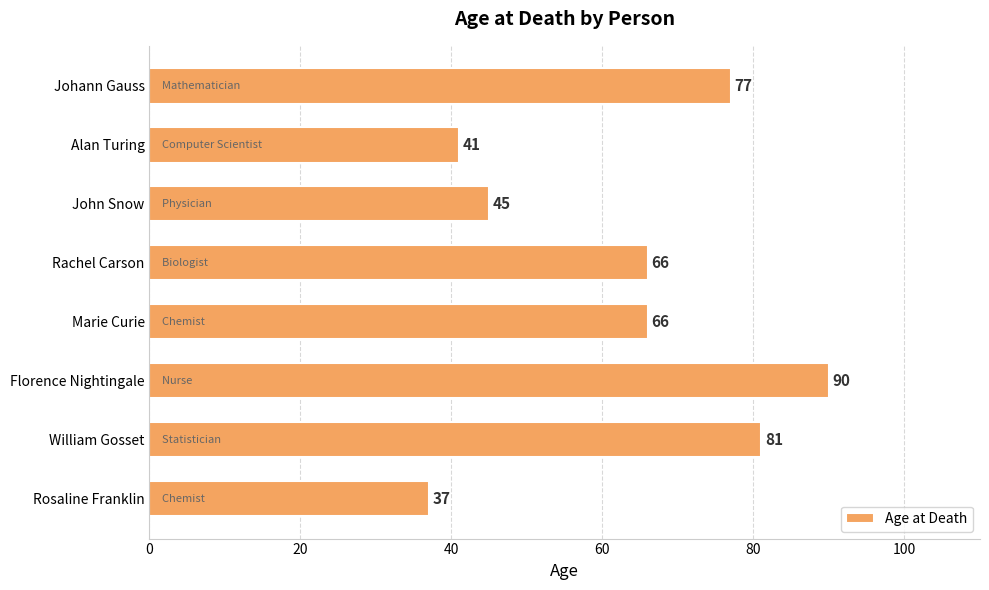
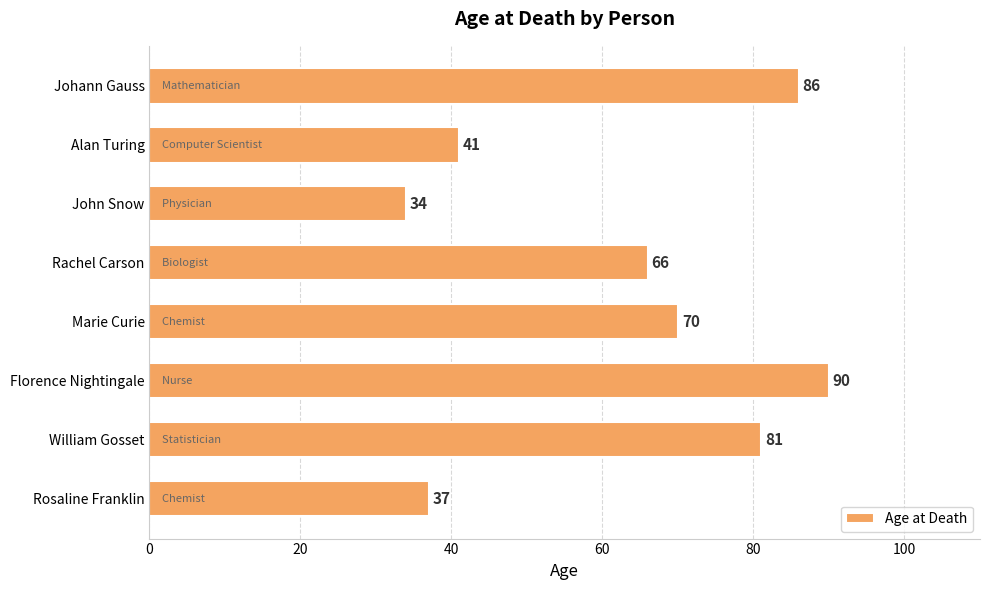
Johann Gauss: 77 -> 86
John Snow: 45 -> 34
Marie Curie: 66 -> 70
